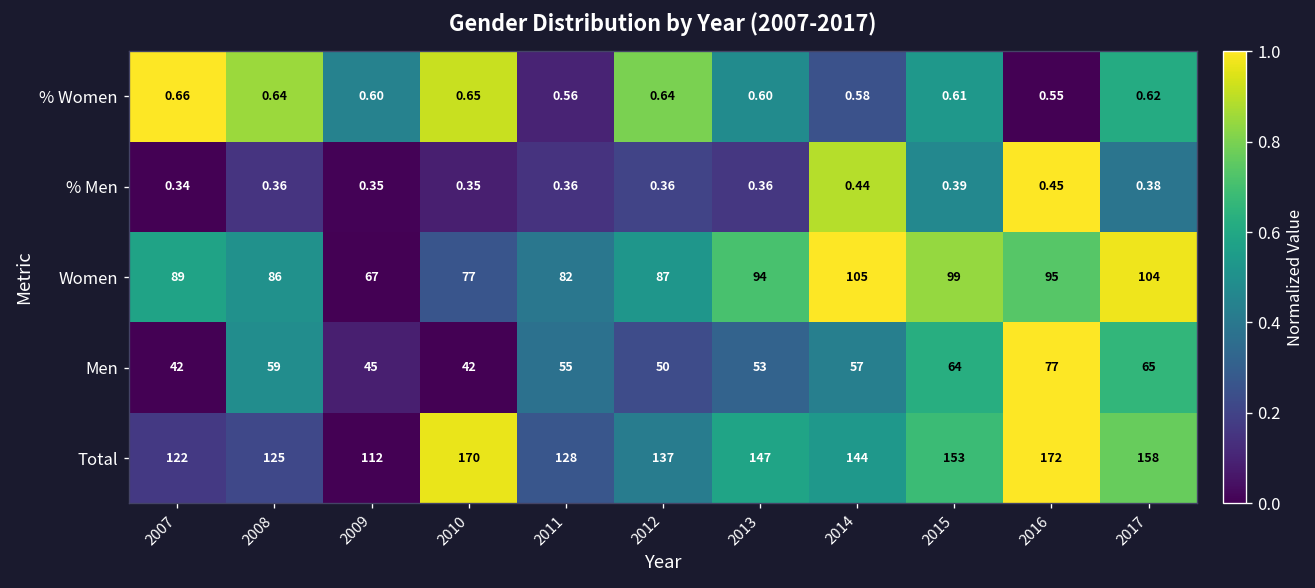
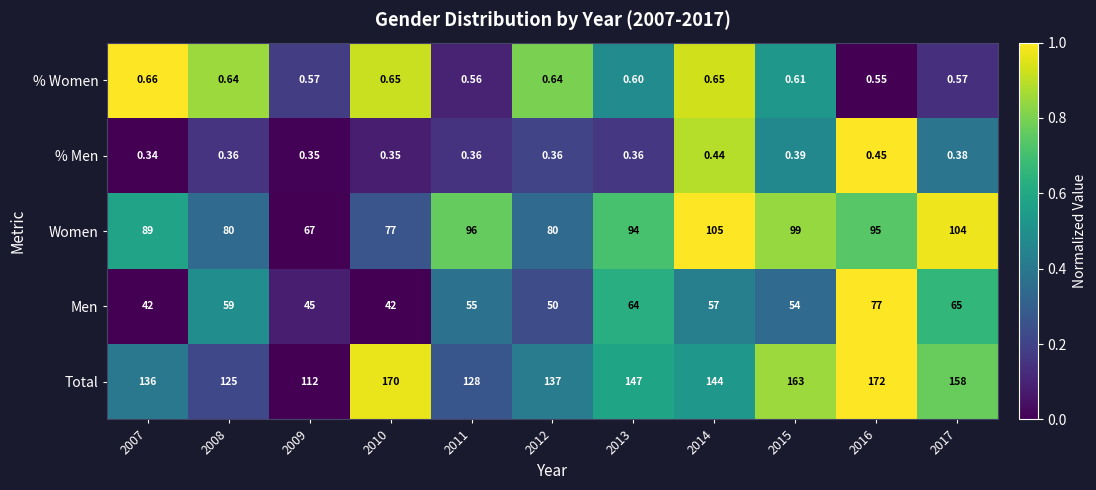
% Women, 2009: 0.60 -> 0.57
% Women, 2014: 0.58 -> 0.65
% Women, 2017: 0.62 -> 0.57
Women, 2008: 86 -> 80
Women, 2011: 82 -> 96
Women, 2012: 87 -> 80
Men, 2013: 53 -> 64
Men, 2015: 64 -> 54
Total, 2007: 122 -> 136
Total, 2015: 153 -> 163
